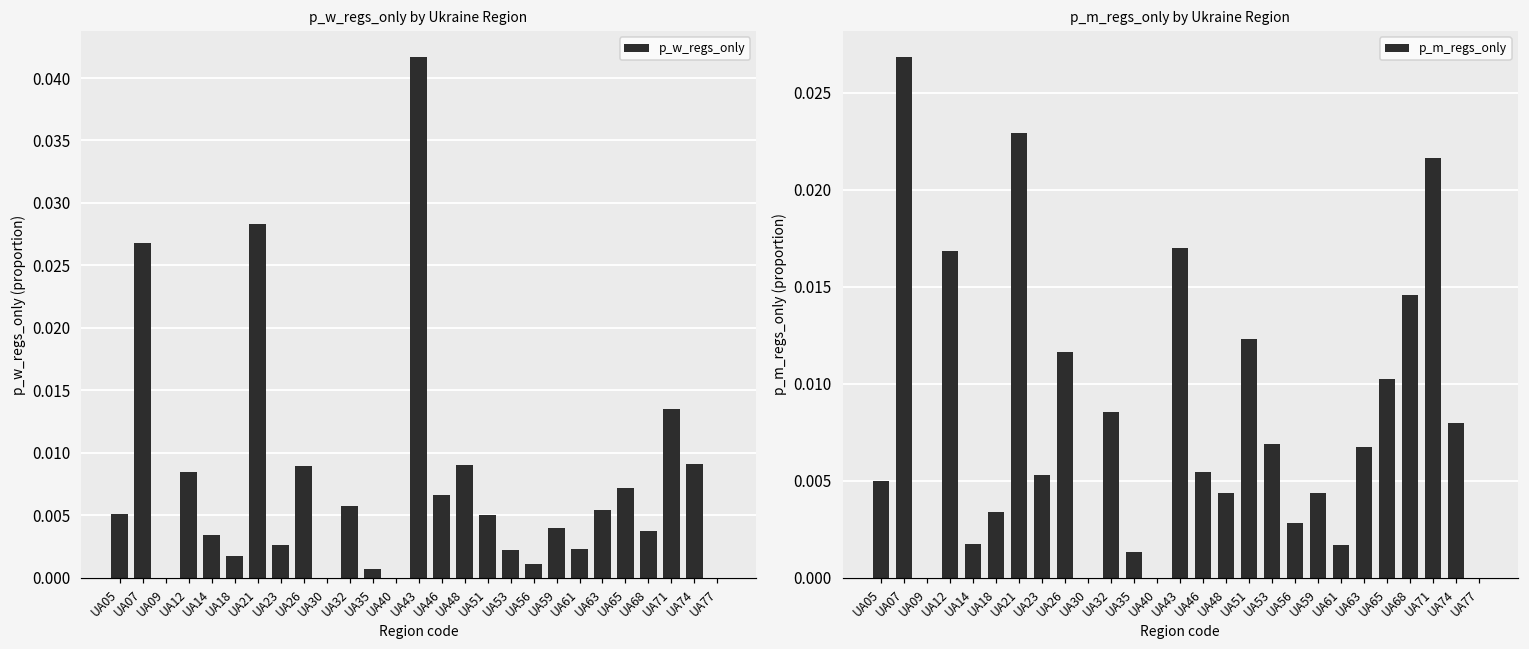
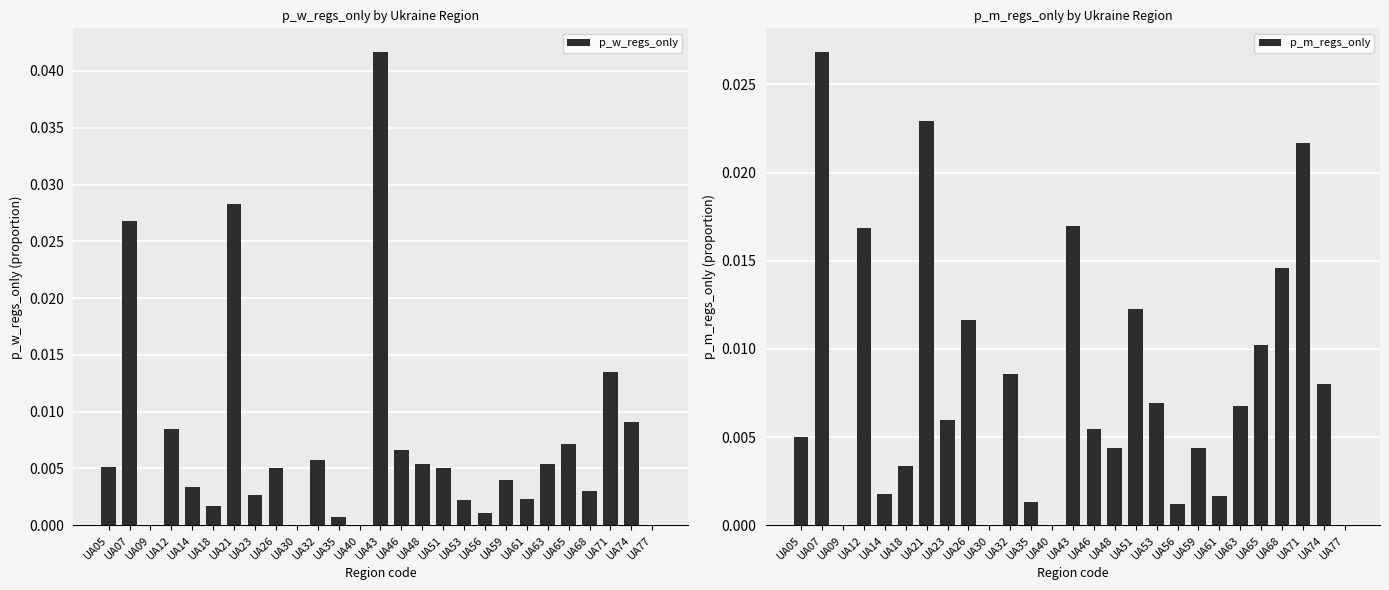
p_w_regs_only by Ukraine Region, UA26: 0.0089 -> 0.0050
p_w_regs_only by Ukraine Region, UA48: 0.0090 -> 0.0054
p_w_regs_only by Ukraine Region, UA68: 0.0038 -> 0.0030
p_m_regs_only by Ukraine Region, UA23: 0.0053 -> 0.0060
p_m_regs_only by Ukraine Region, UA56: 0.0028 -> 0.0012
